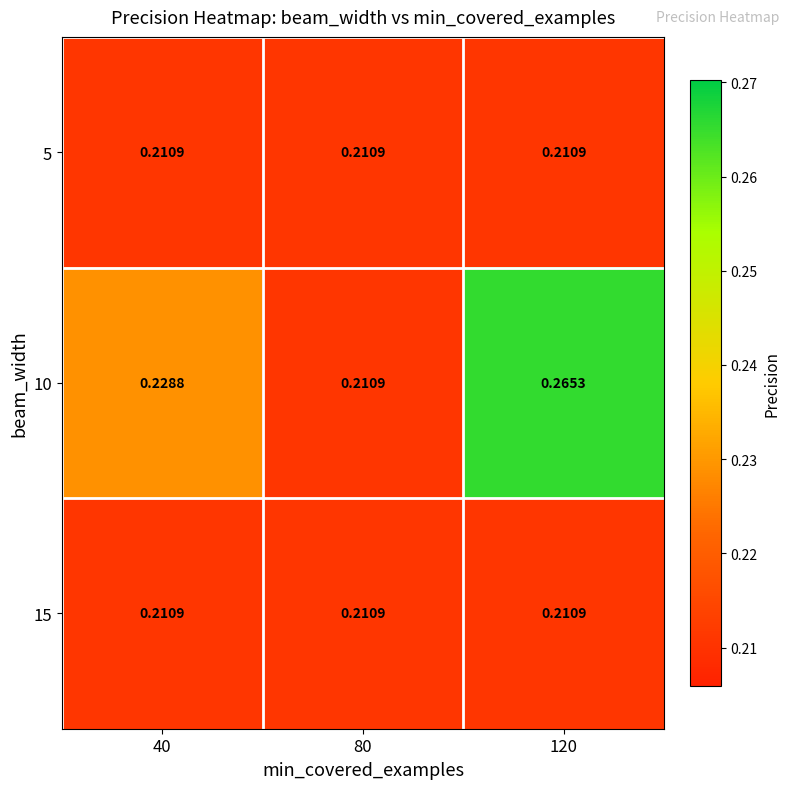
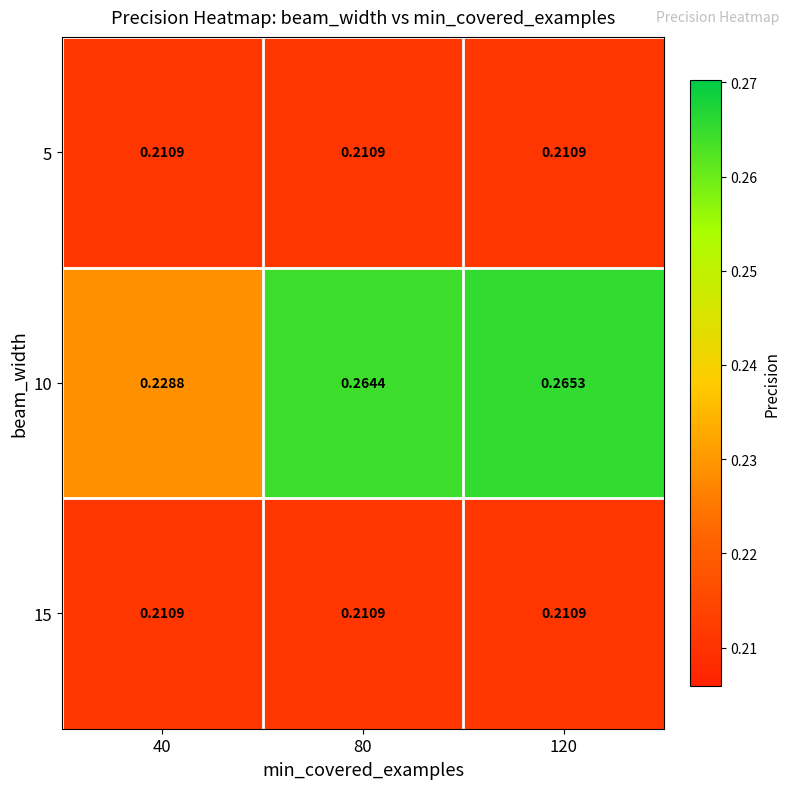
10, 80: 0.2109 -> 0.2644
